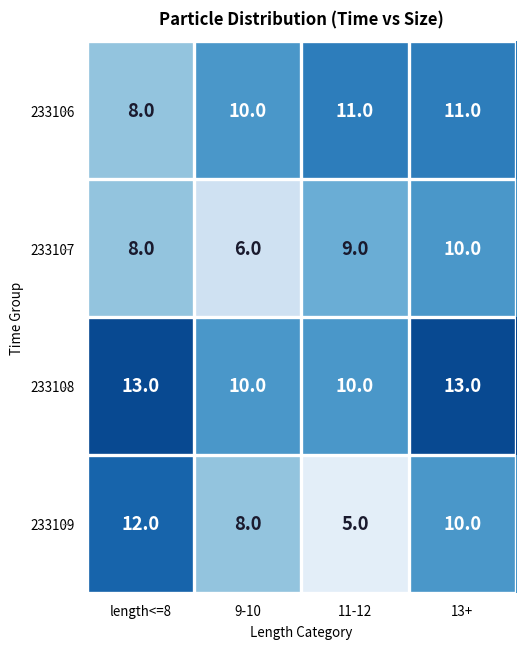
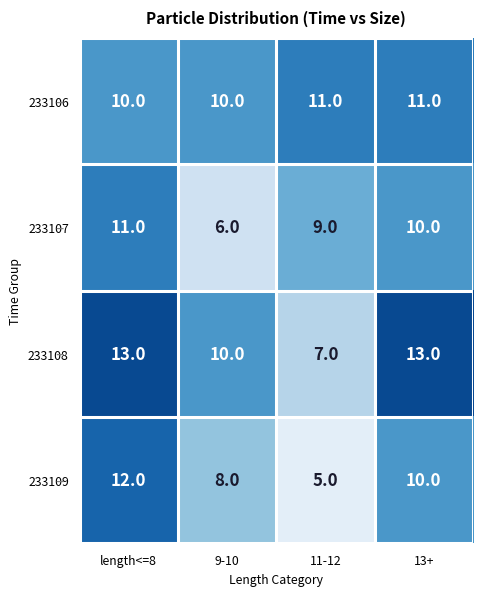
233106, length<=8: 8.0 -> 10.0
233107, length<=8: 8.0 -> 11.0
233108, 11-12: 10.0 -> 7.0
